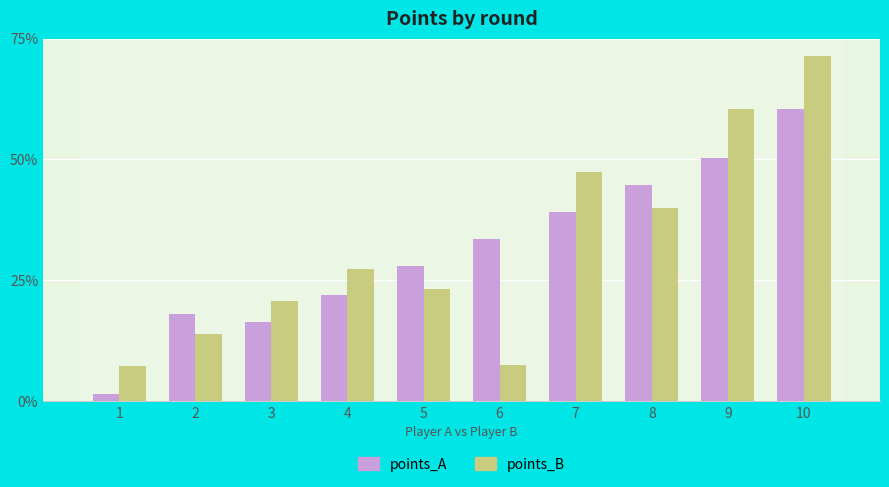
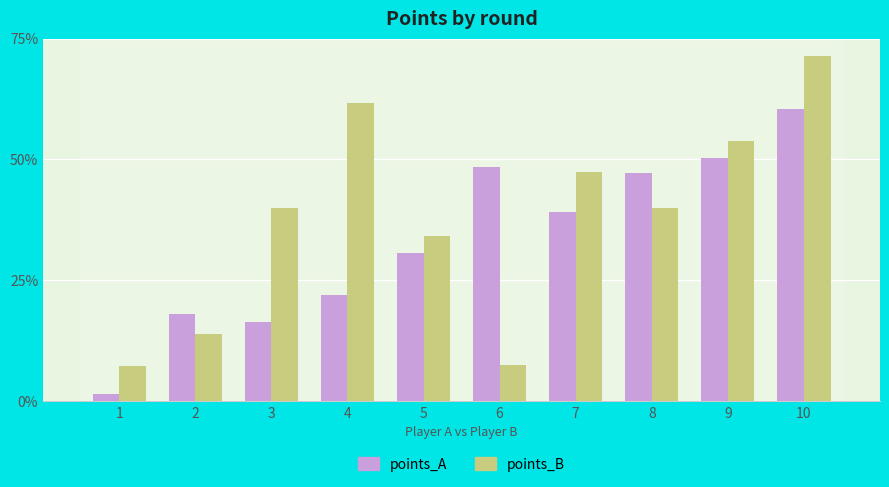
points_B, 3: 21% -> 40%
points_B, 4: 27% -> 62%
points_A, 5: 28% -> 31%
points_B, 5: 23% -> 34%
points_A, 6: 33% -> 48%
points_A, 8: 45% -> 47%
points_B, 9: 60% -> 54%
